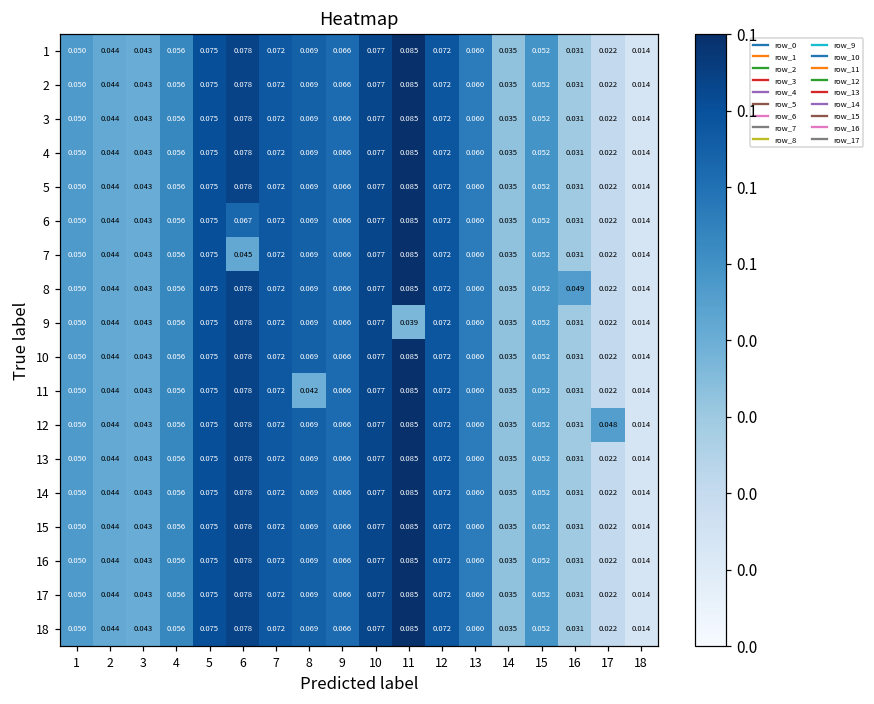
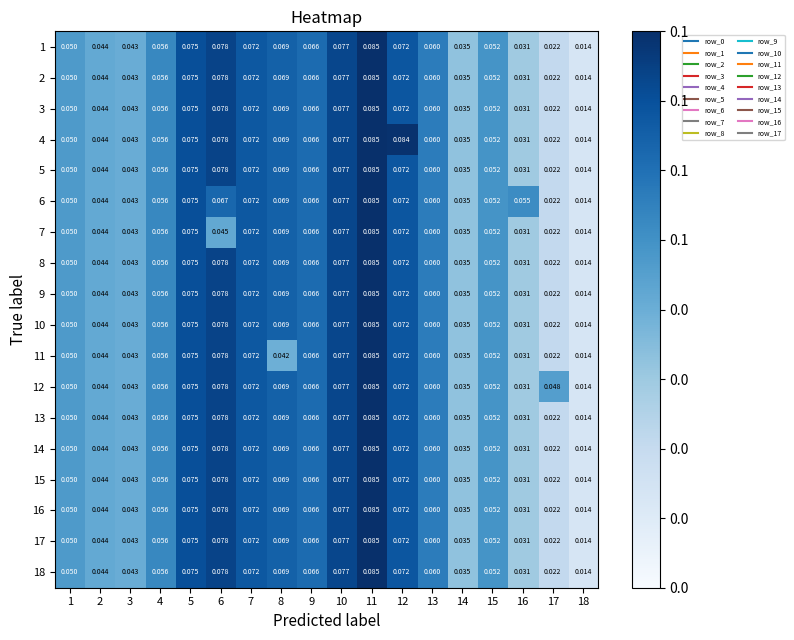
4, 12: 0.072 -> 0.084
6, 16: 0.031 -> 0.055
8, 16: 0.049 -> 0.031
9, 11: 0.039 -> 0.085
